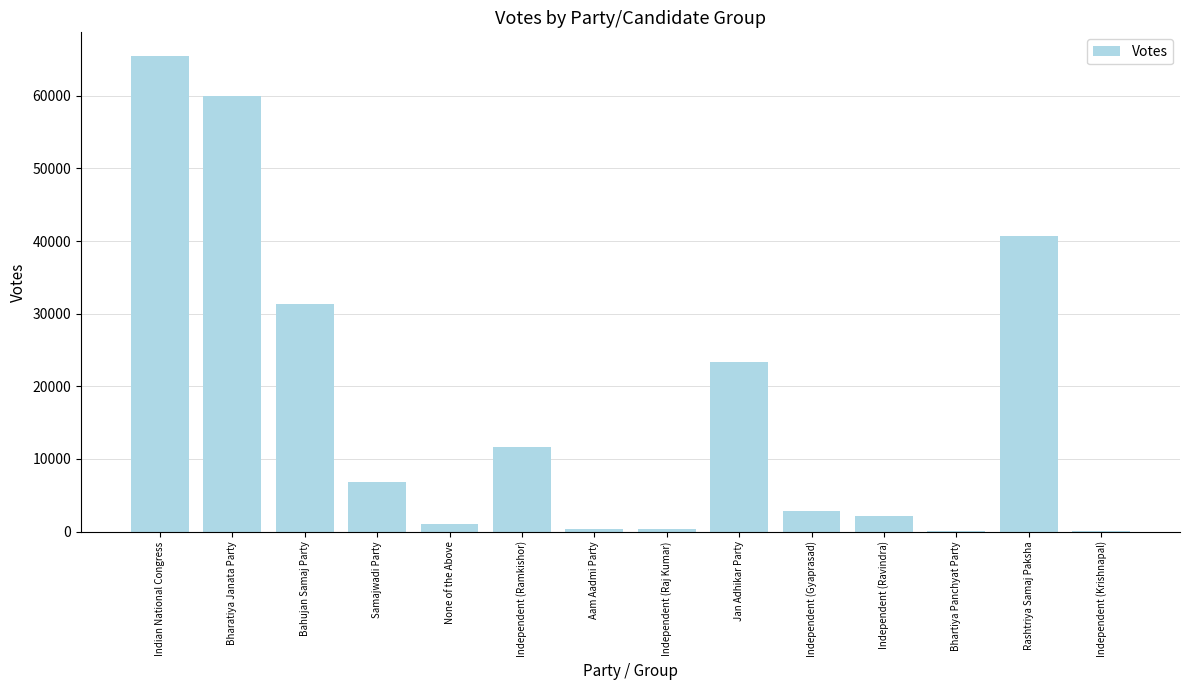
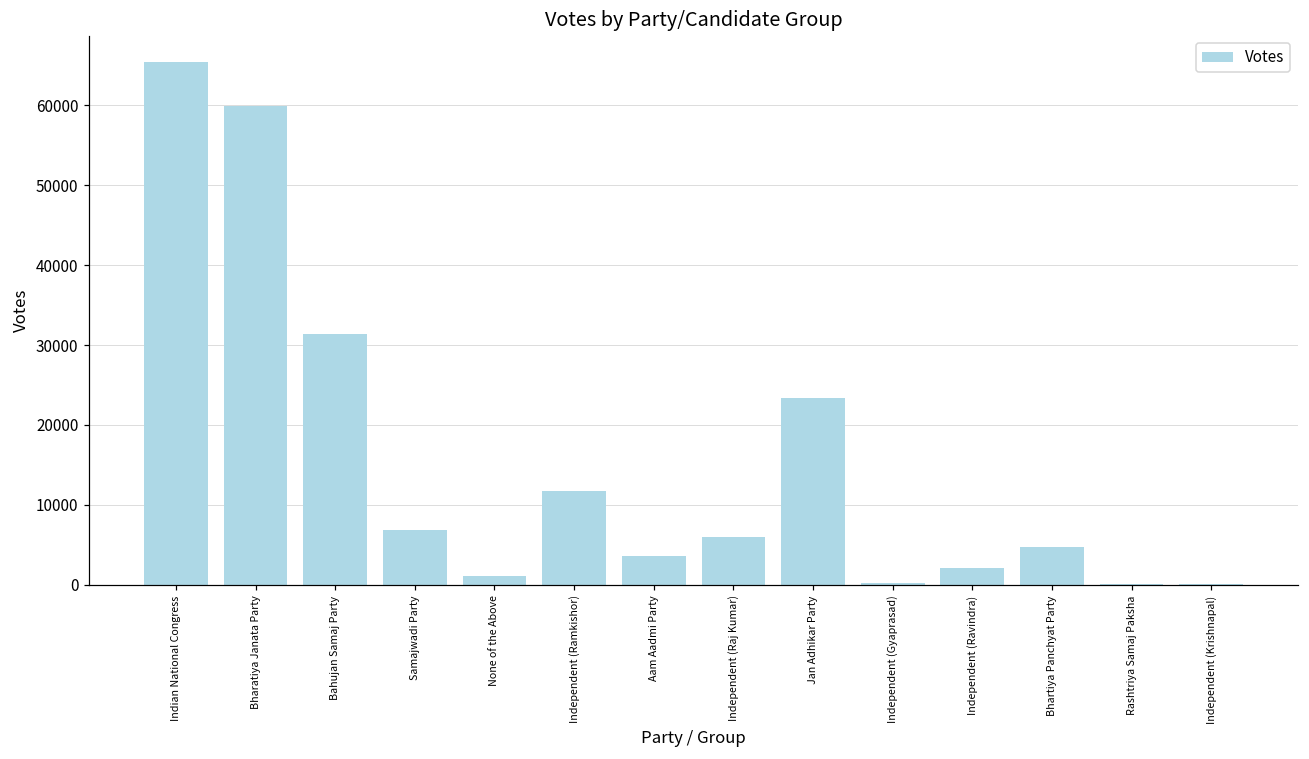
Aam Aadmi Party: 0 -> 4000
Independent (Raj Kumar): 0 -> 6000
Independent (Gyaprasad): 3000 -> 0
Bhartiya Panchyat Party: 0 -> 5000
Rashtriya Samaj Paksha: 41000 -> 0
